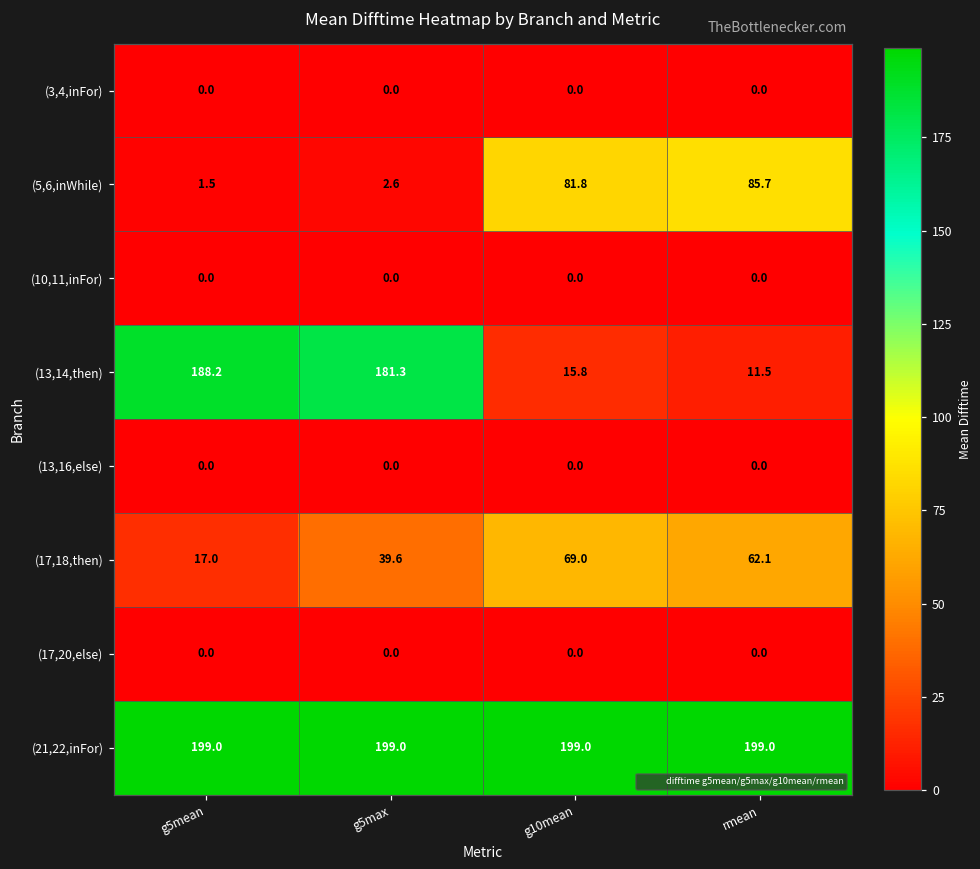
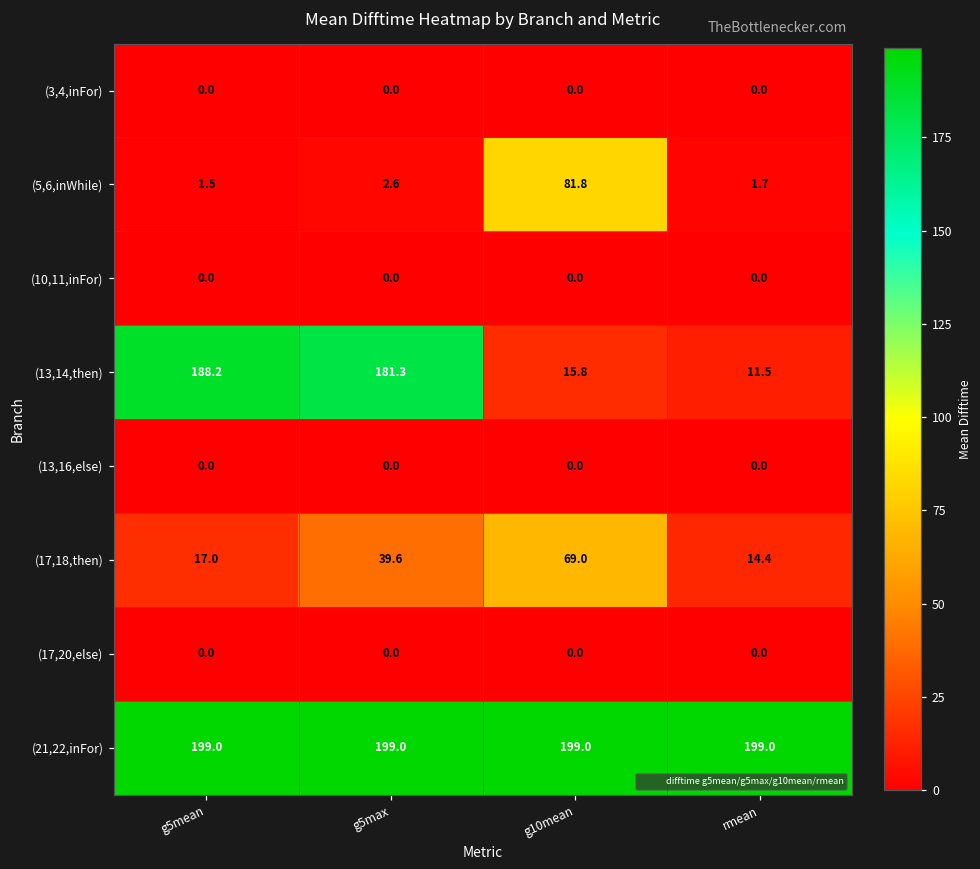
(5,6,inWhile), rmean: 85.7 -> 1.7
(17,18,then), rmean: 62.1 -> 14.4
